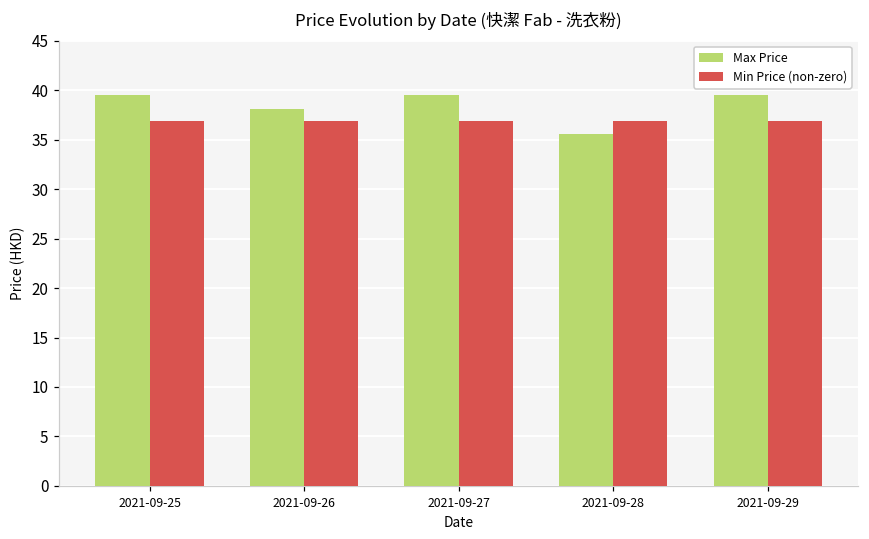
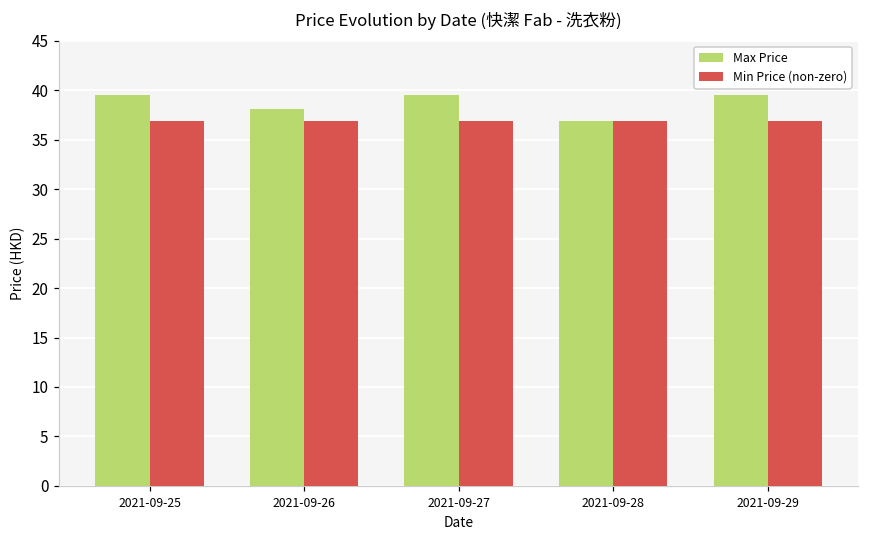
Max Price, 2021-09-28: 36 -> 37
